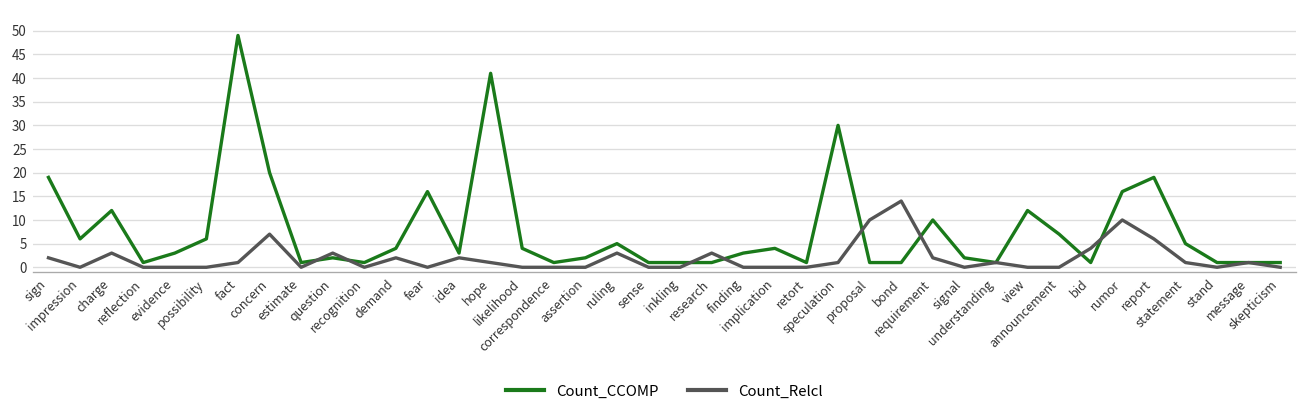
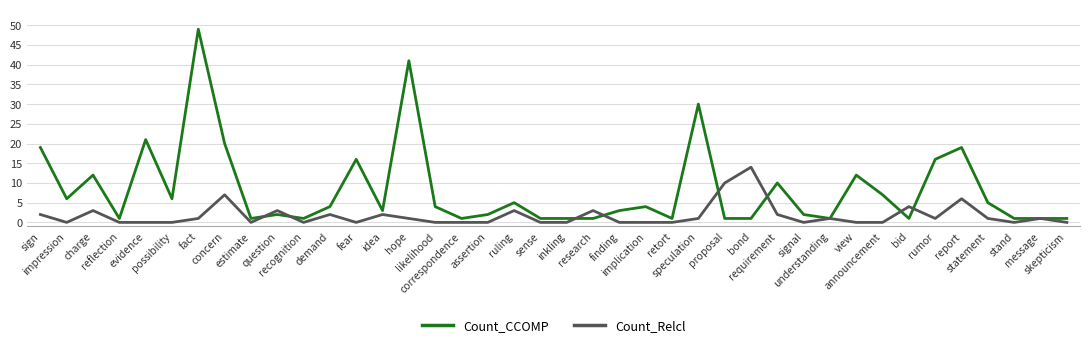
Count_CCOMP, evidence: 3 -> 21
Count_Relcl, rumor: 10 -> 1
